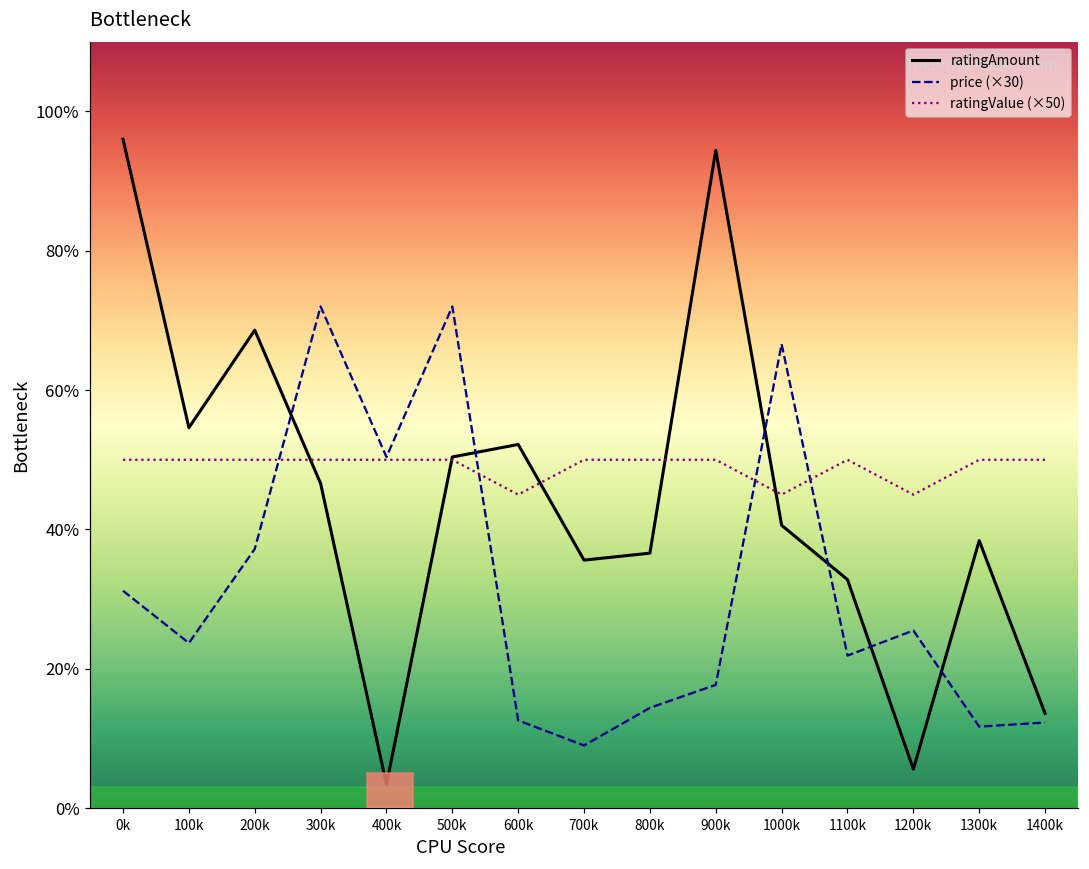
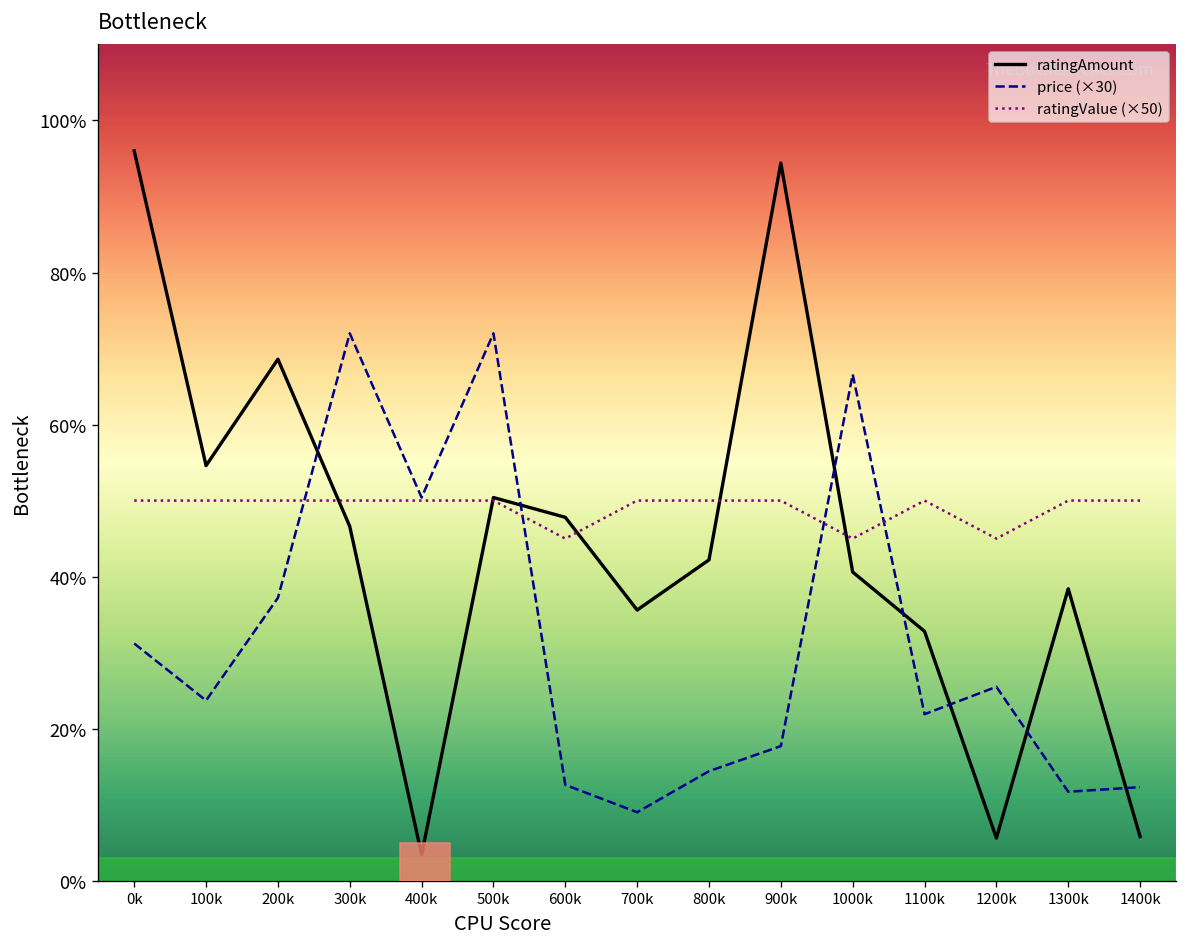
ratingAmount, 600k: 52% -> 48%
ratingAmount, 800k: 37% -> 42%
ratingAmount, 1400k: 14% -> 6%
